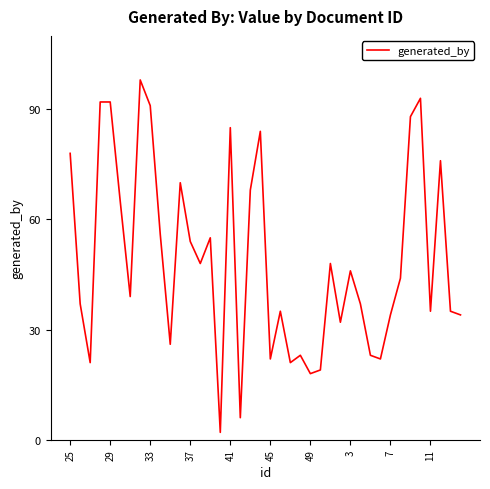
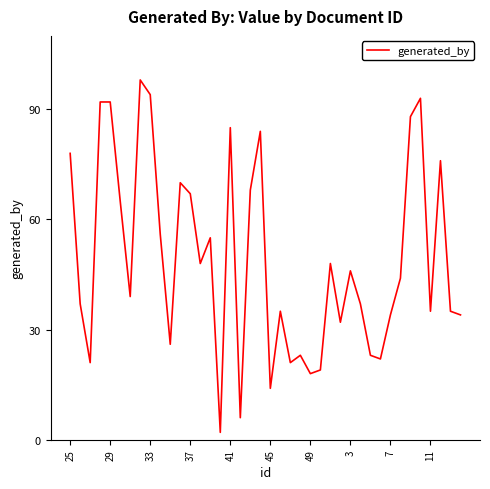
33: 91 -> 94
37: 54 -> 67
45: 22 -> 14
